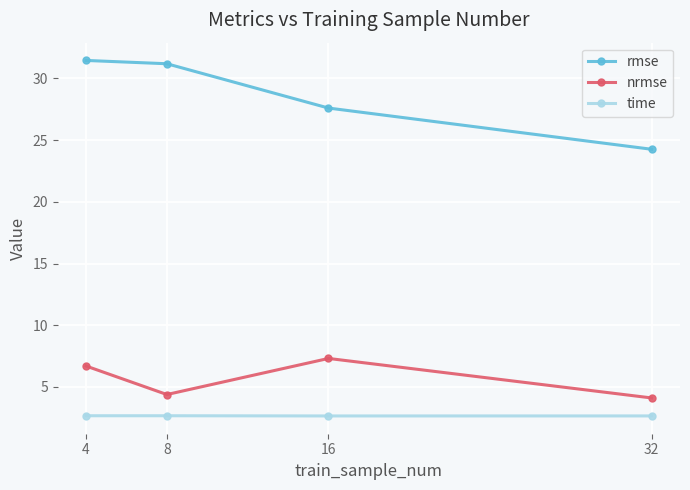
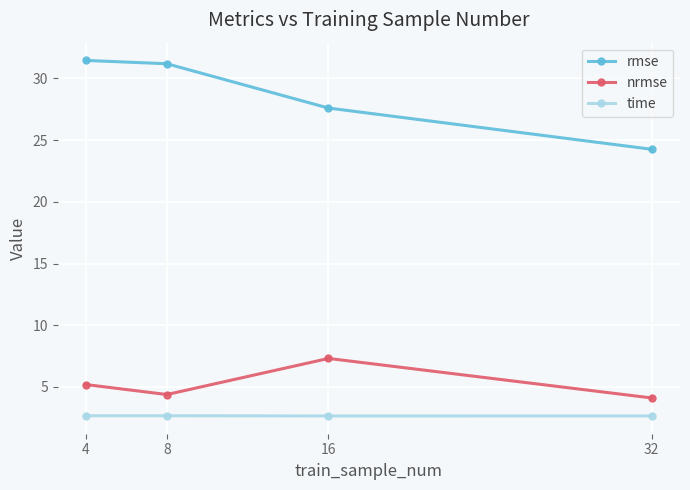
nrmse, 4: 6.7 -> 5.2
